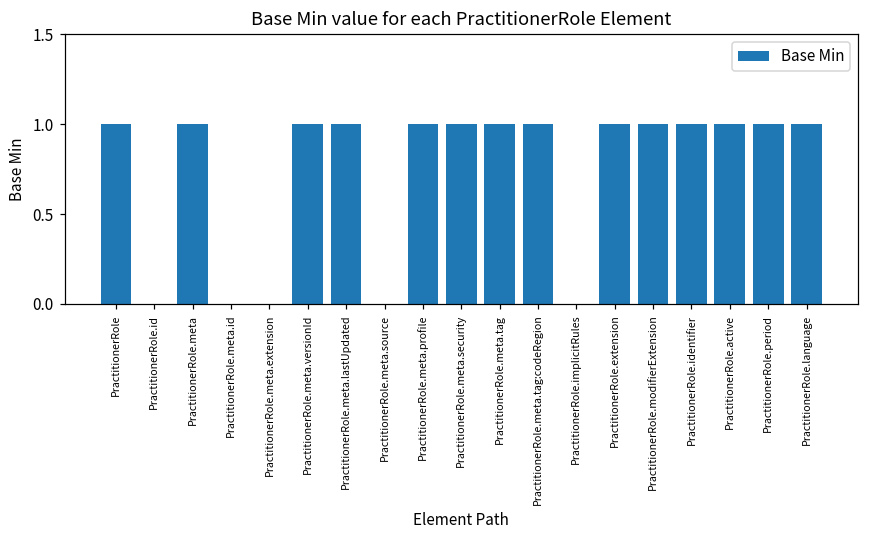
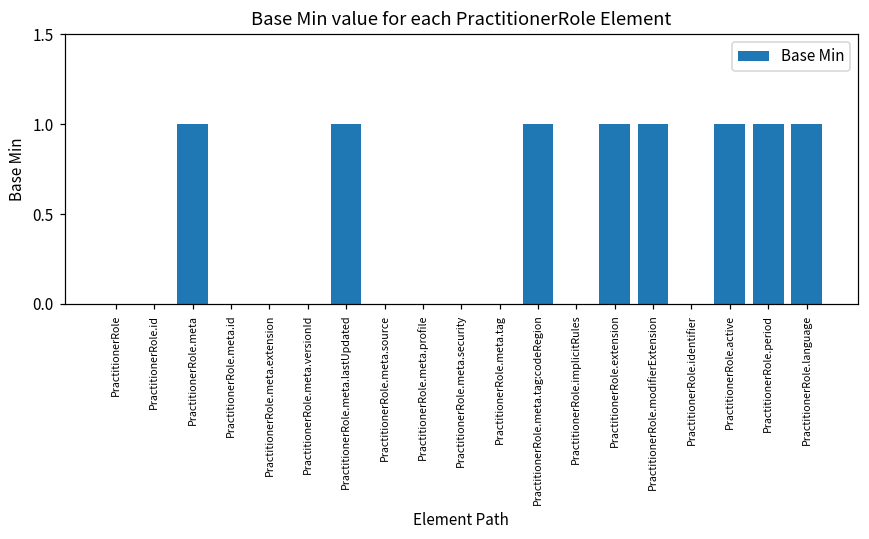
PractitionerRole: 1 -> 0
PractitionerRole.meta.versionId: 1 -> 0
PractitionerRole.meta.profile: 1 -> 0
PractitionerRole.meta.security: 1 -> 0
PractitionerRole.meta.tag: 1 -> 0
PractitionerRole.identifier: 1 -> 0
